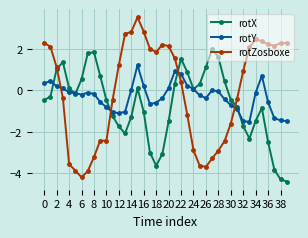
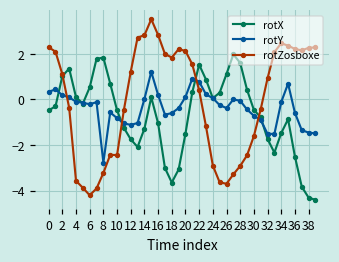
rotY, 8: -0.2 -> -2.8
